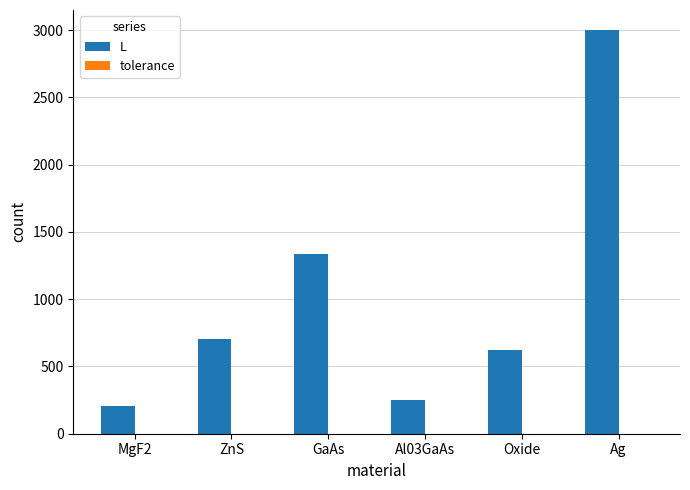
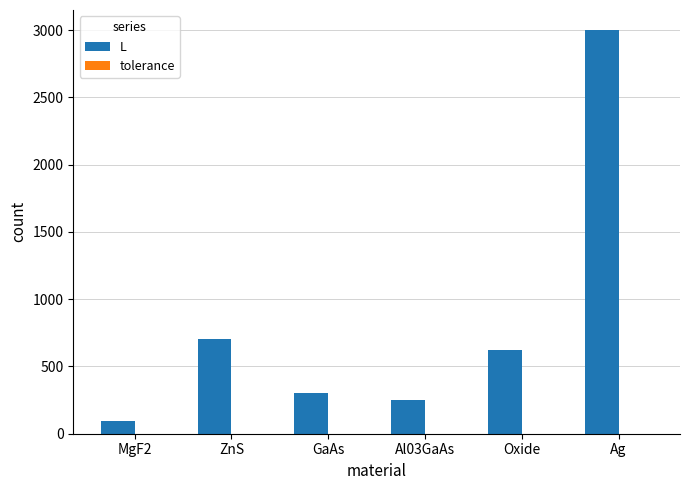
L, MgF2: 210 -> 90
L, GaAs: 1330 -> 300
